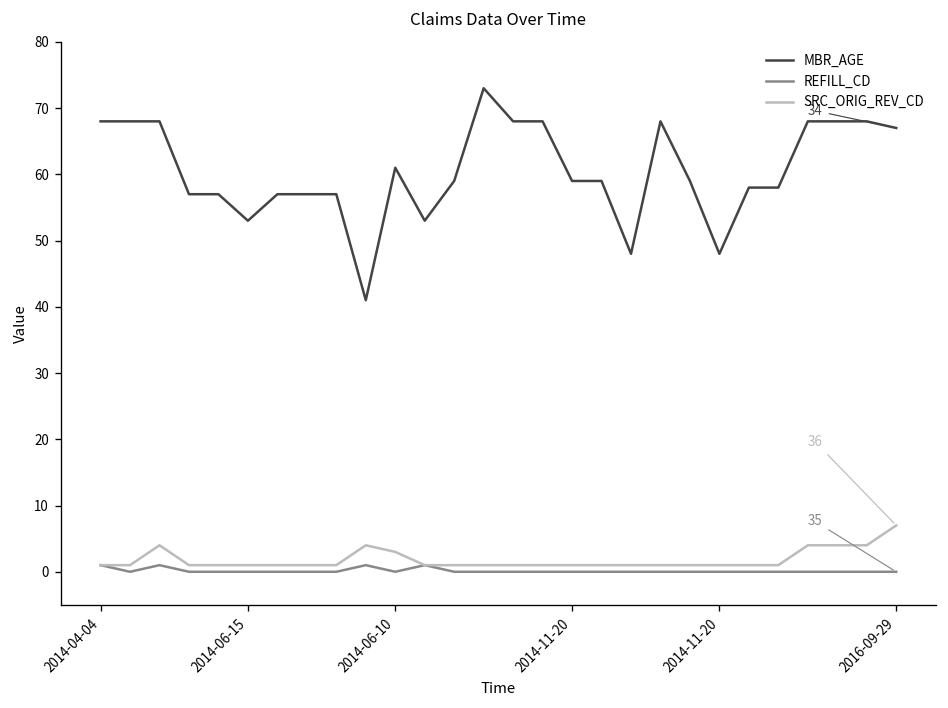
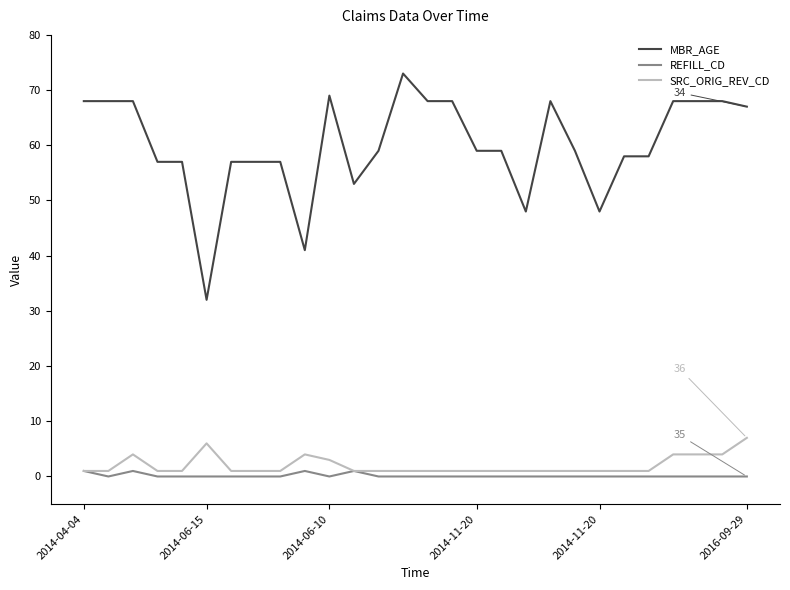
MBR_AGE, 2014-06-15: 53 -> 32
SRC_ORIG_REV_CD, 2014-06-15: 1 -> 6
MBR_AGE, 2014-06-10: 61 -> 69
